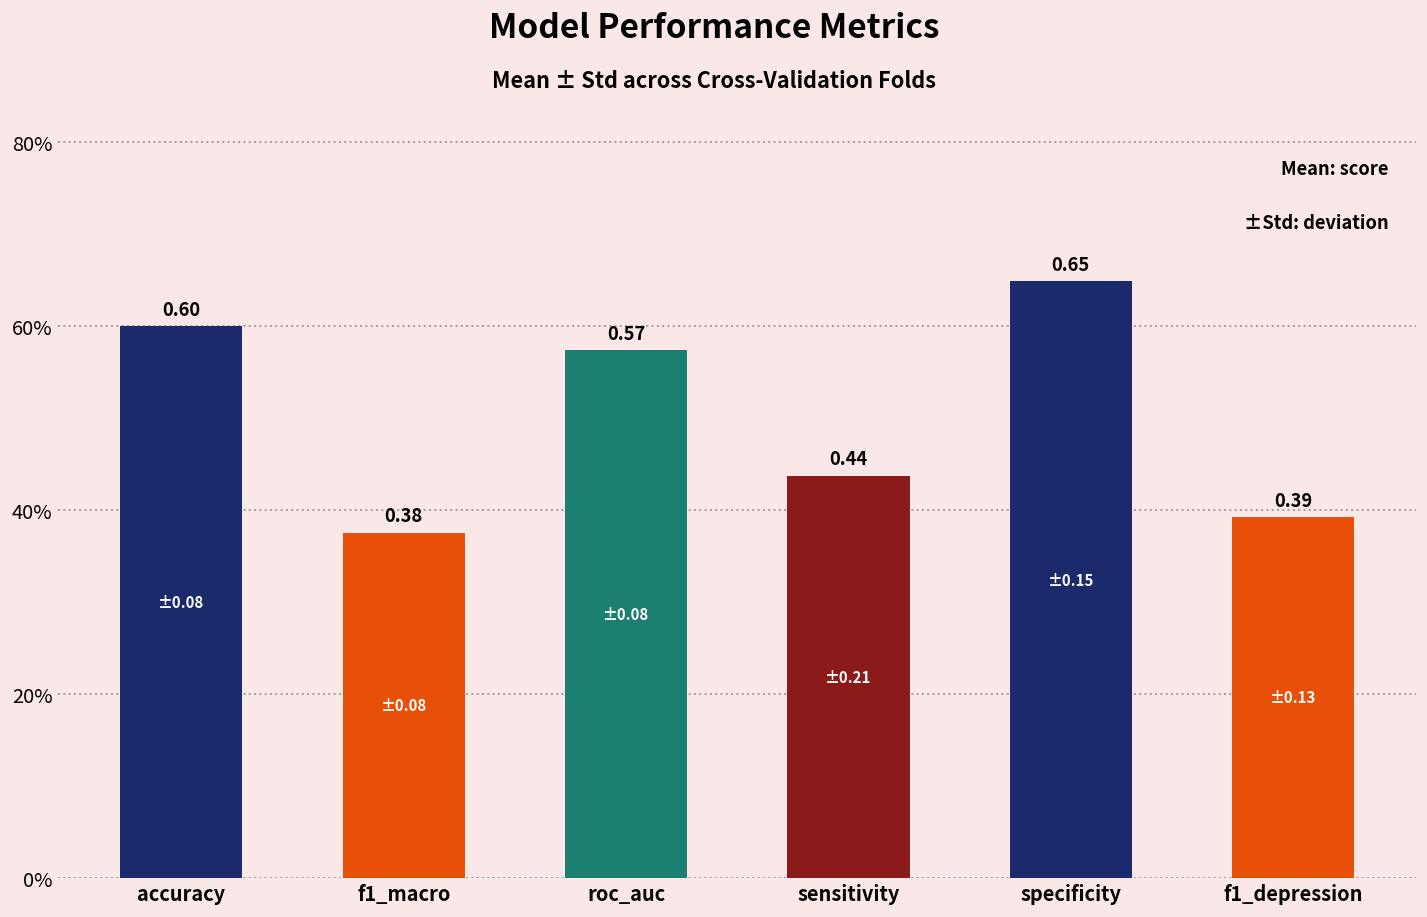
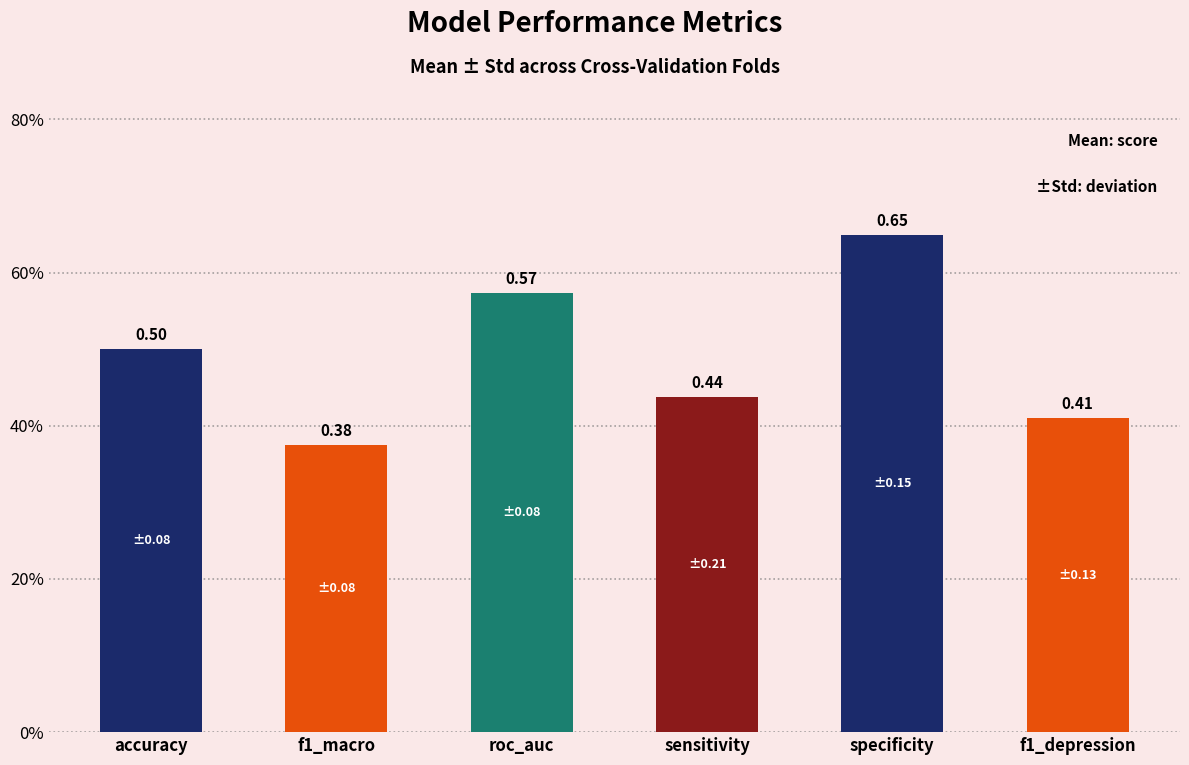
accuracy: 0.60 -> 0.50
f1_depression: 0.39 -> 0.41
